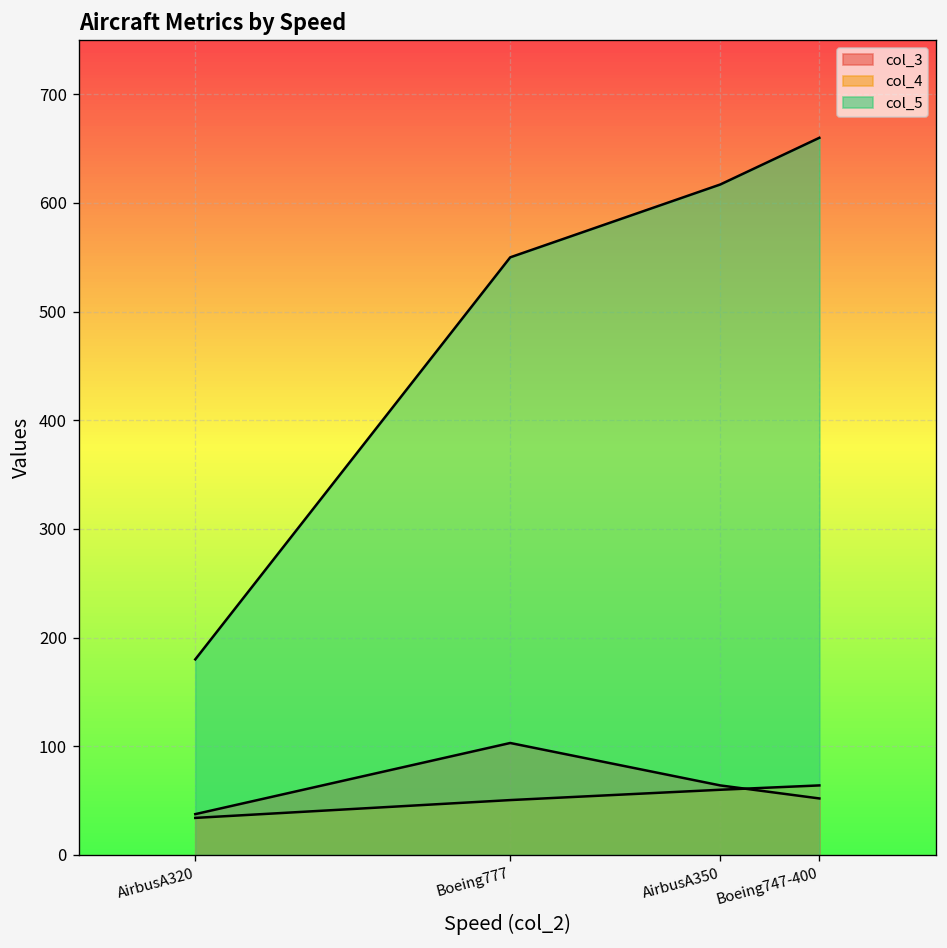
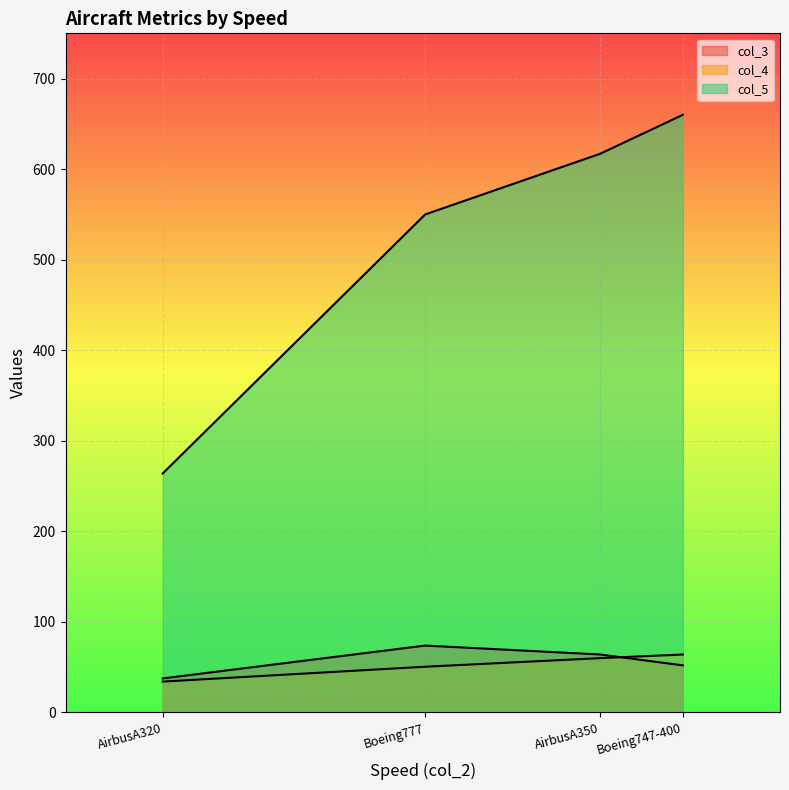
col_5, AirbusA320: 180 -> 260
col_3, Boeing777: 100 -> 70
